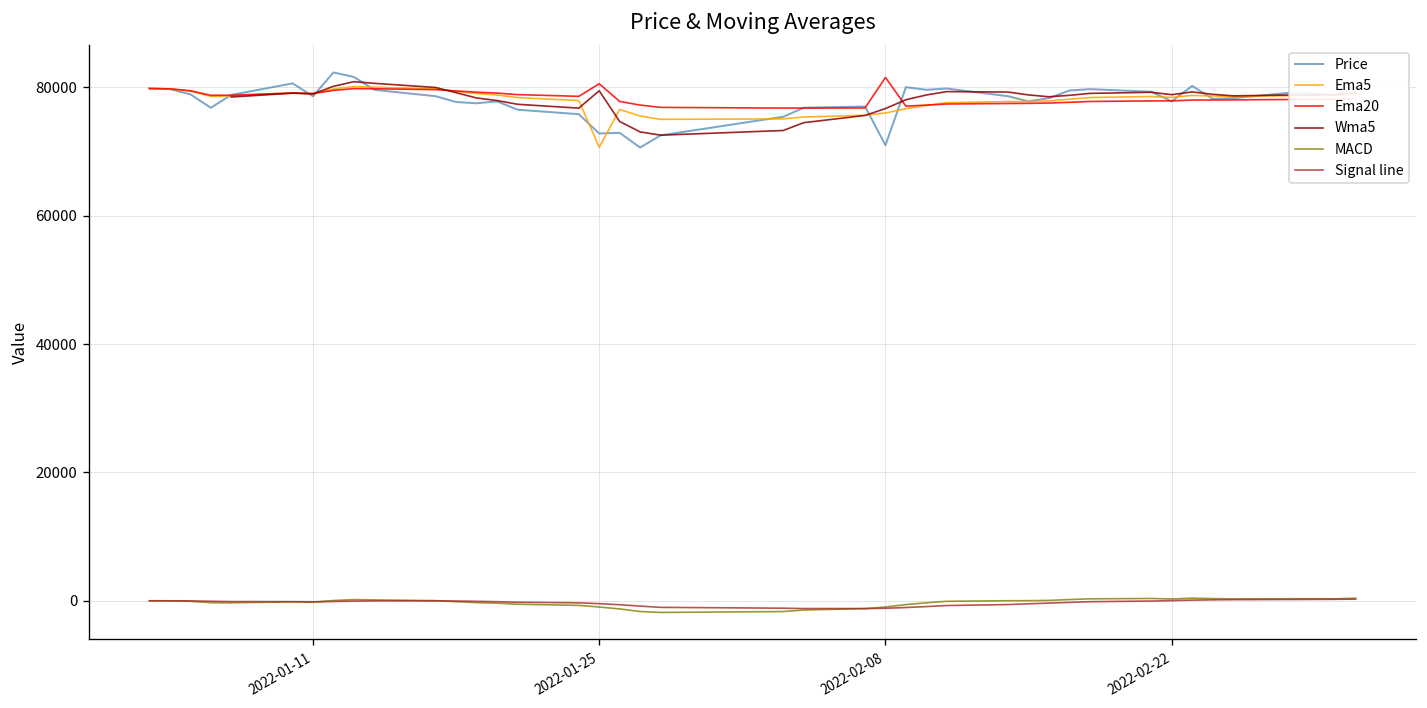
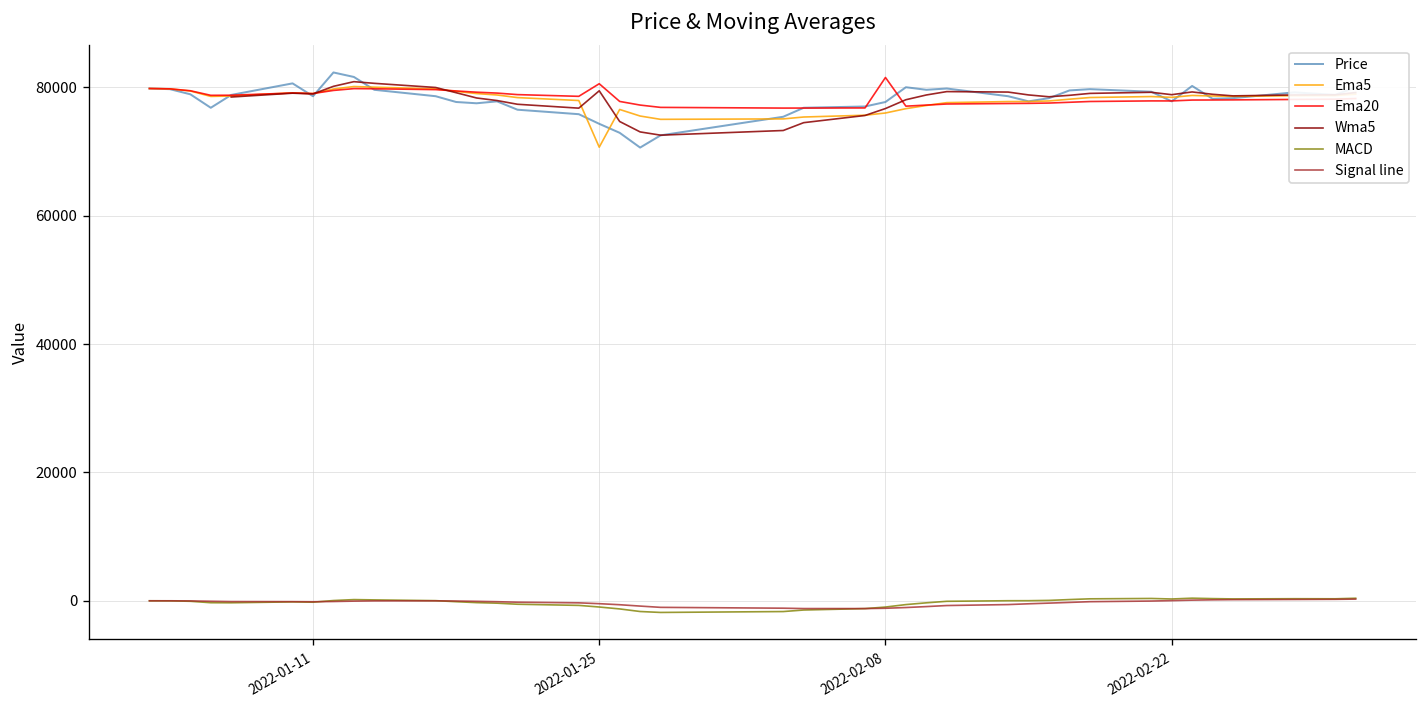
Price, 2022-01-25: 73000 -> 74000
Price, 2022-02-08: 71000 -> 78000
